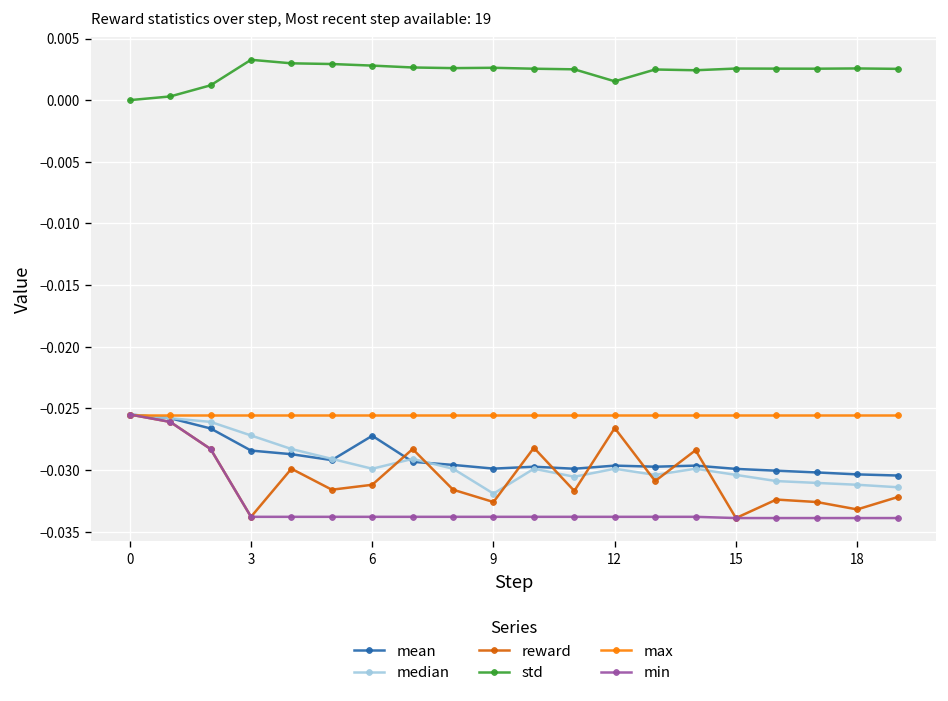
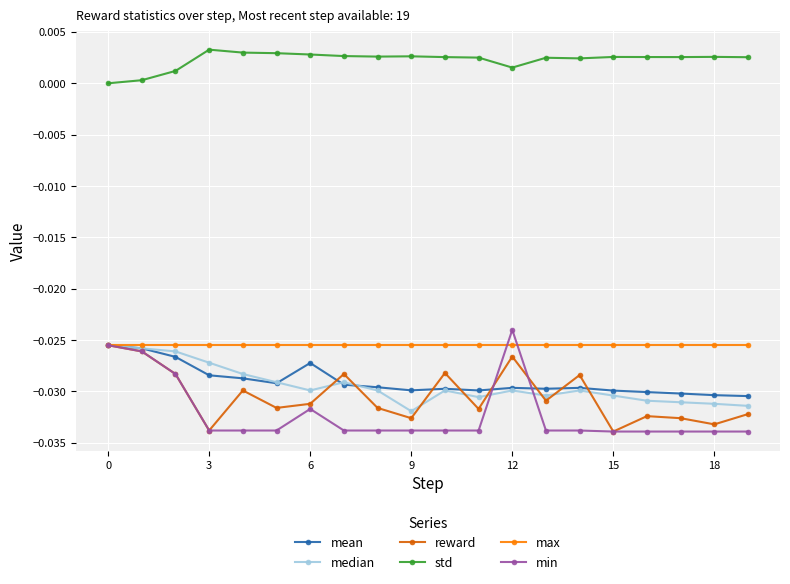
min, 6: -0.0338 -> -0.0317
min, 12: -0.0338 -> -0.0240
